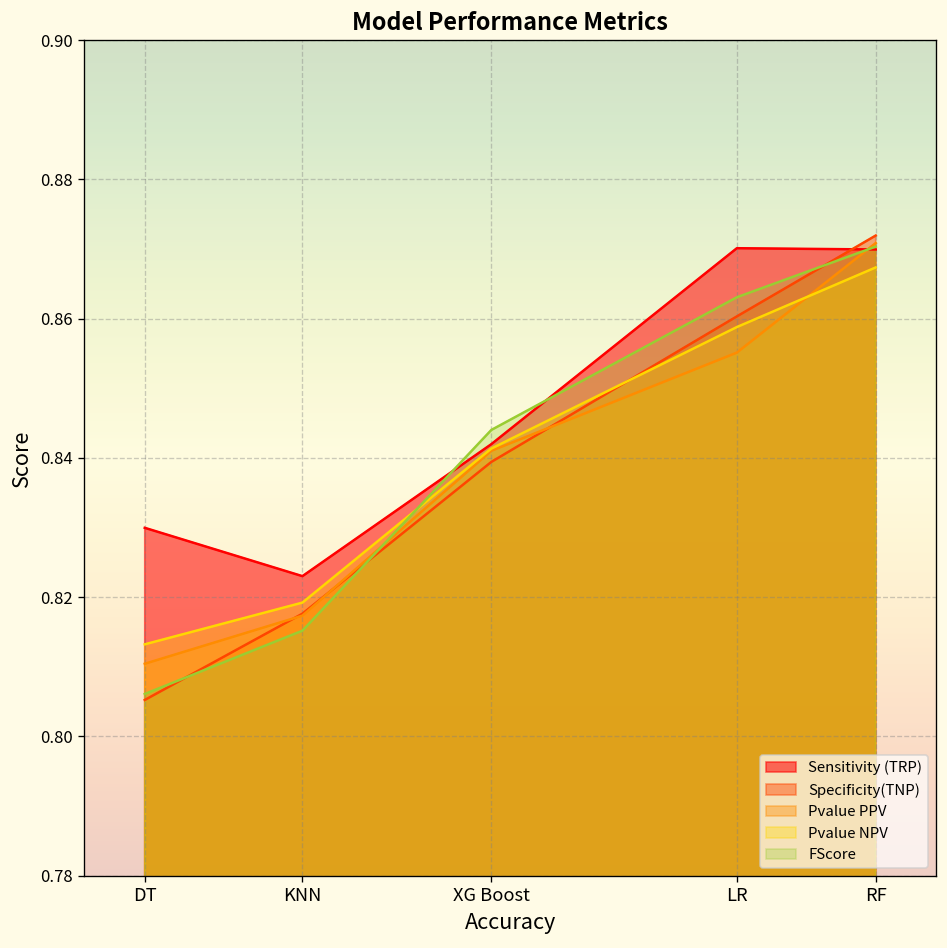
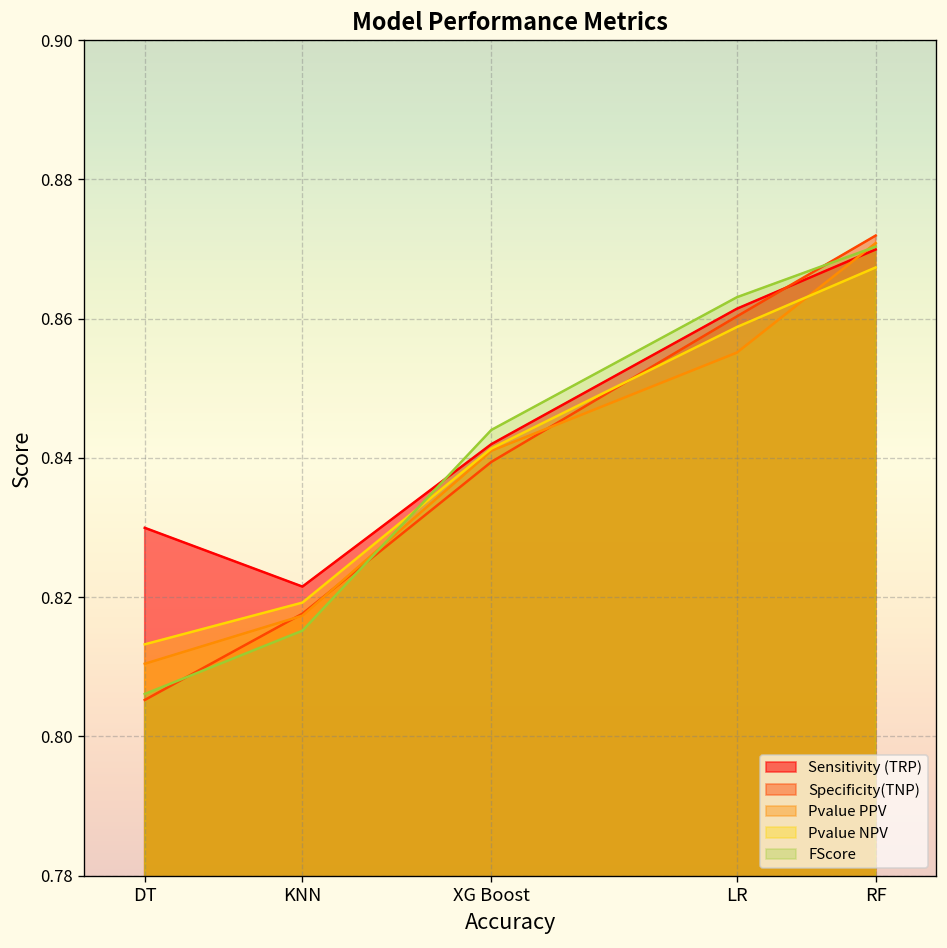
Sensitivity (TRP), KNN: 0.823 -> 0.822
Sensitivity (TRP), LR: 0.870 -> 0.861
